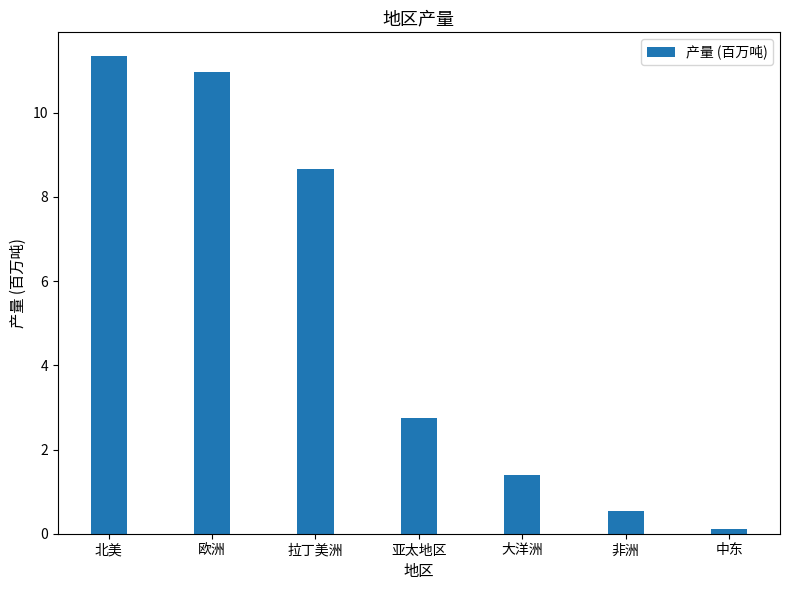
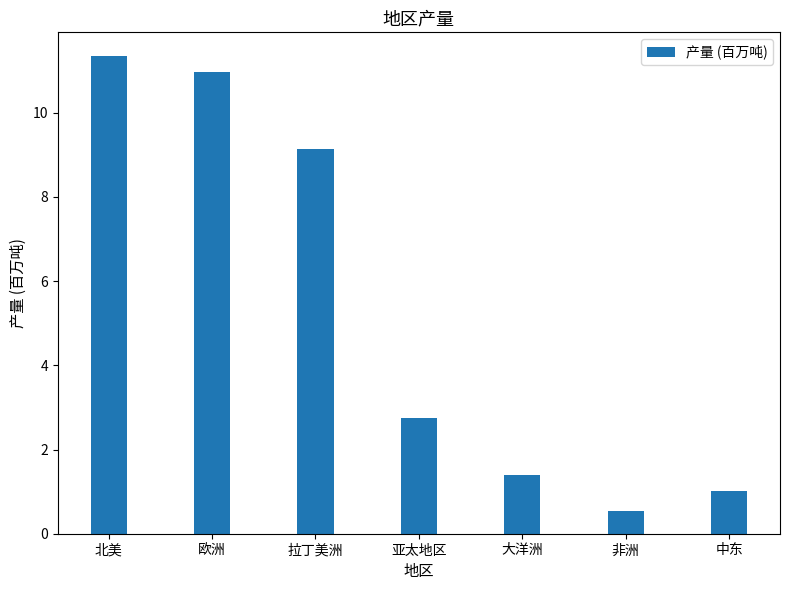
拉丁美洲: 8.7 -> 9.1
中东: 0.1 -> 1.0
